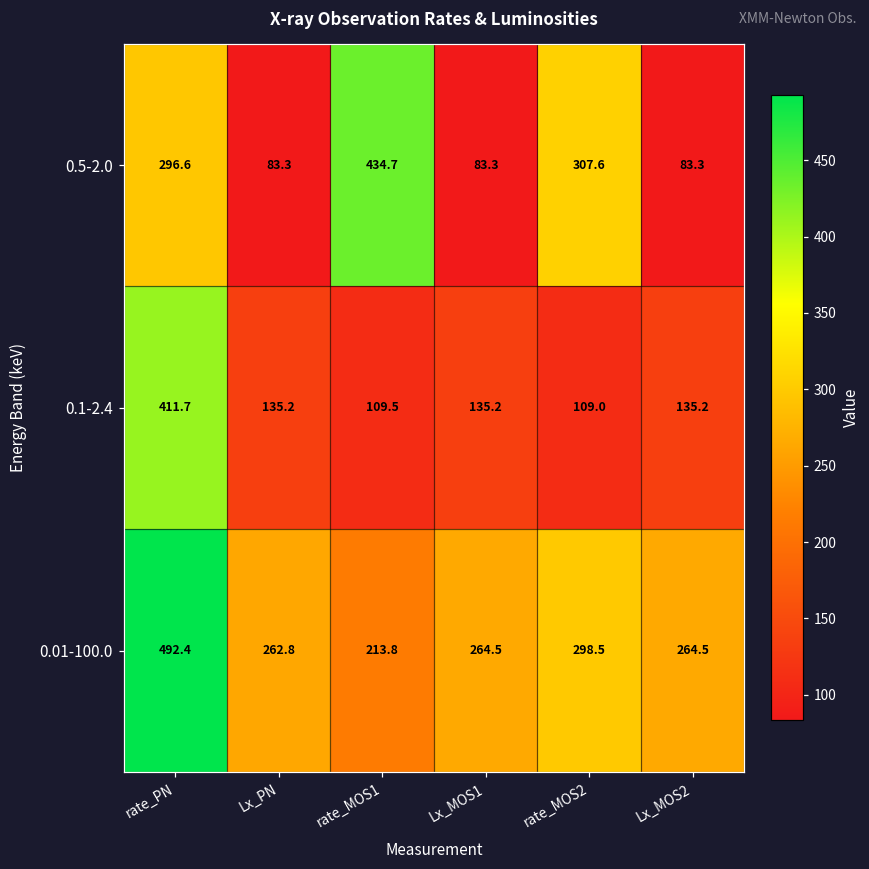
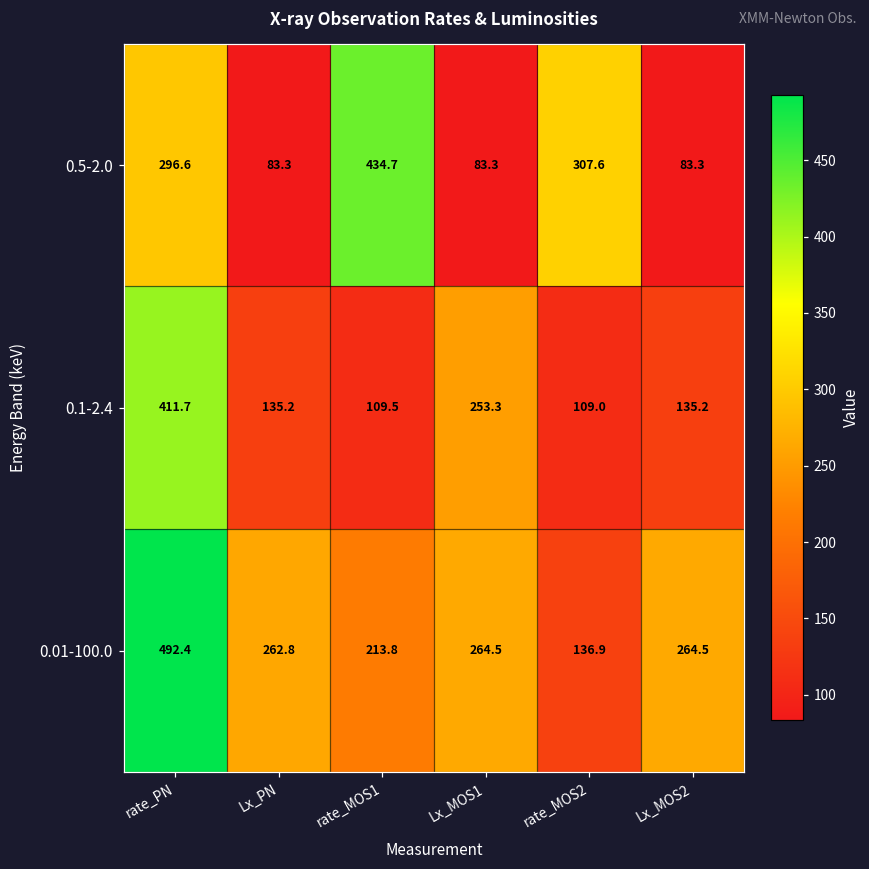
0.1-2.4, Lx_MOS1: 135.2 -> 253.3
0.01-100.0, rate_MOS2: 298.5 -> 136.9
